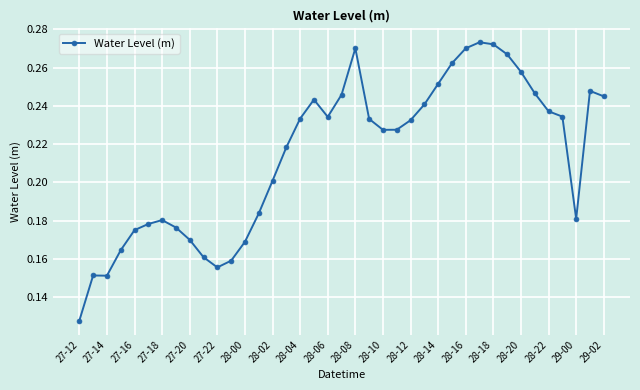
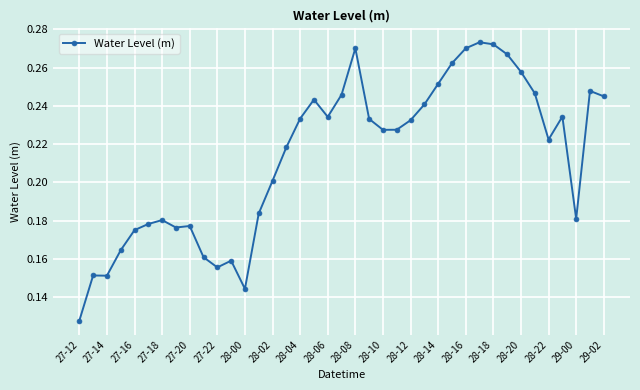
27-20: 0.170 -> 0.177
28-00: 0.169 -> 0.144
28-22: 0.237 -> 0.222
